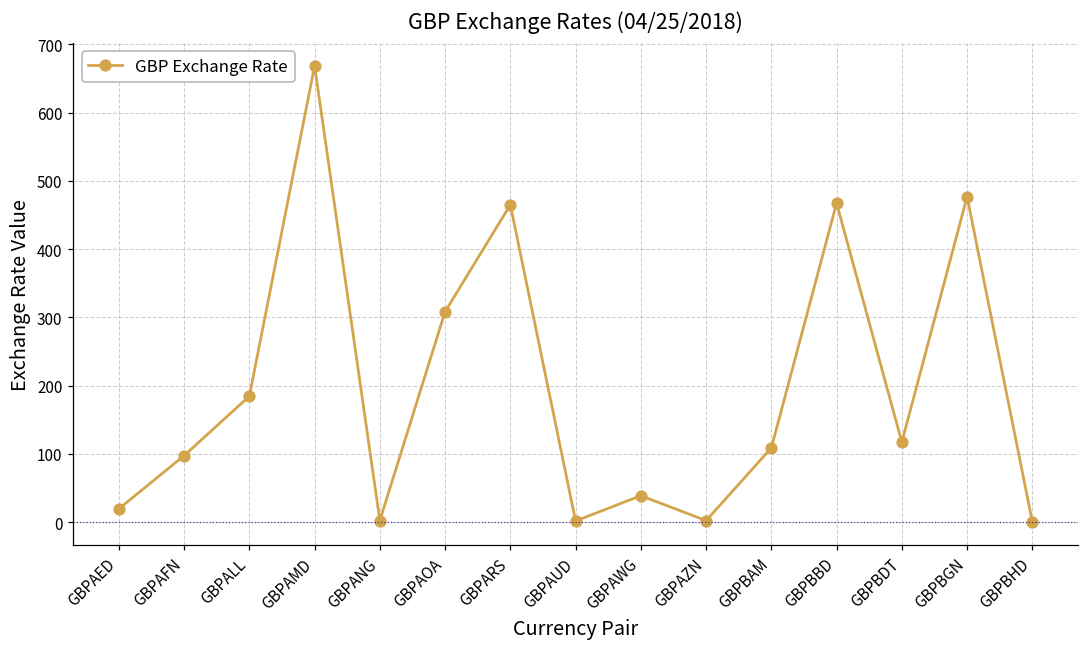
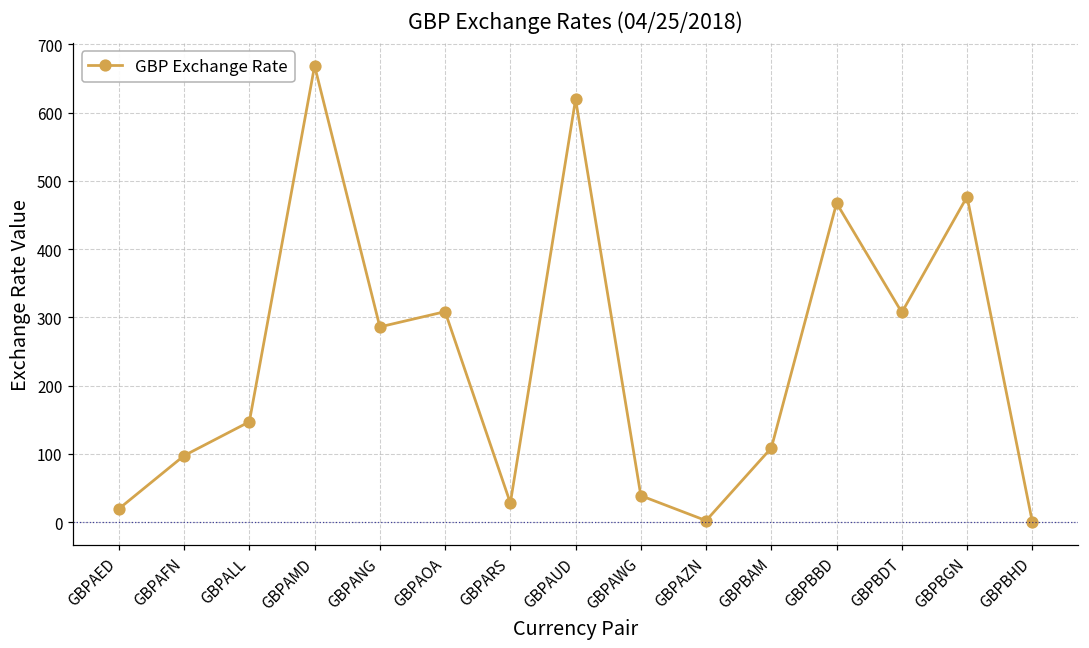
GBPALL: 180 -> 150
GBPANG: 0 -> 290
GBPARS: 470 -> 30
GBPAUD: 0 -> 620
GBPBDT: 120 -> 310
